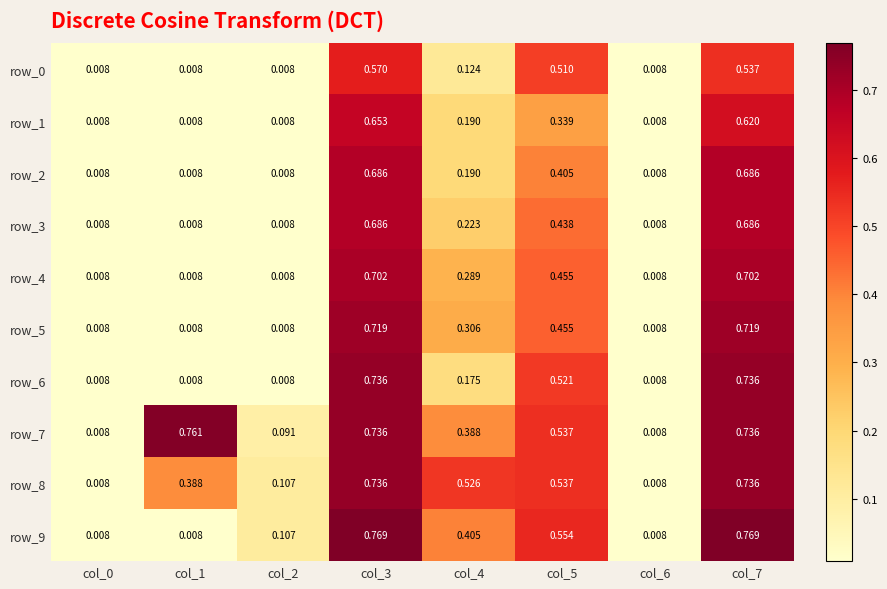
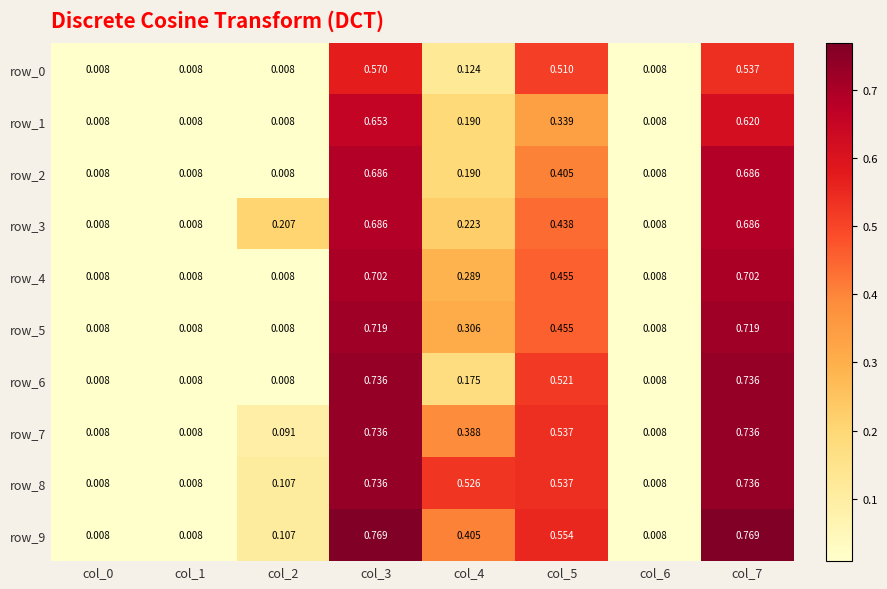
row_3, col_2: 0.008 -> 0.207
row_7, col_1: 0.761 -> 0.008
row_8, col_1: 0.388 -> 0.008
